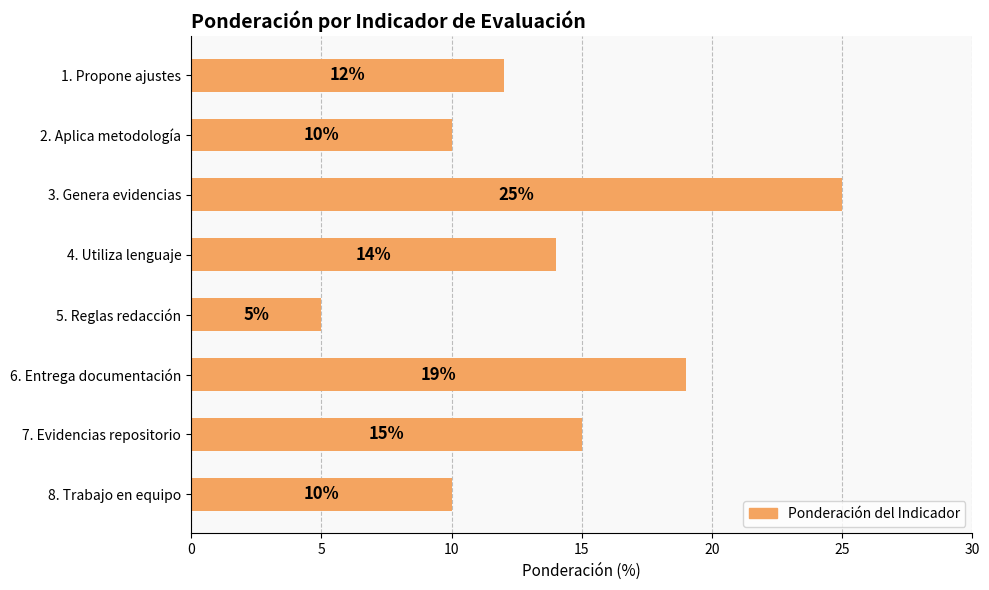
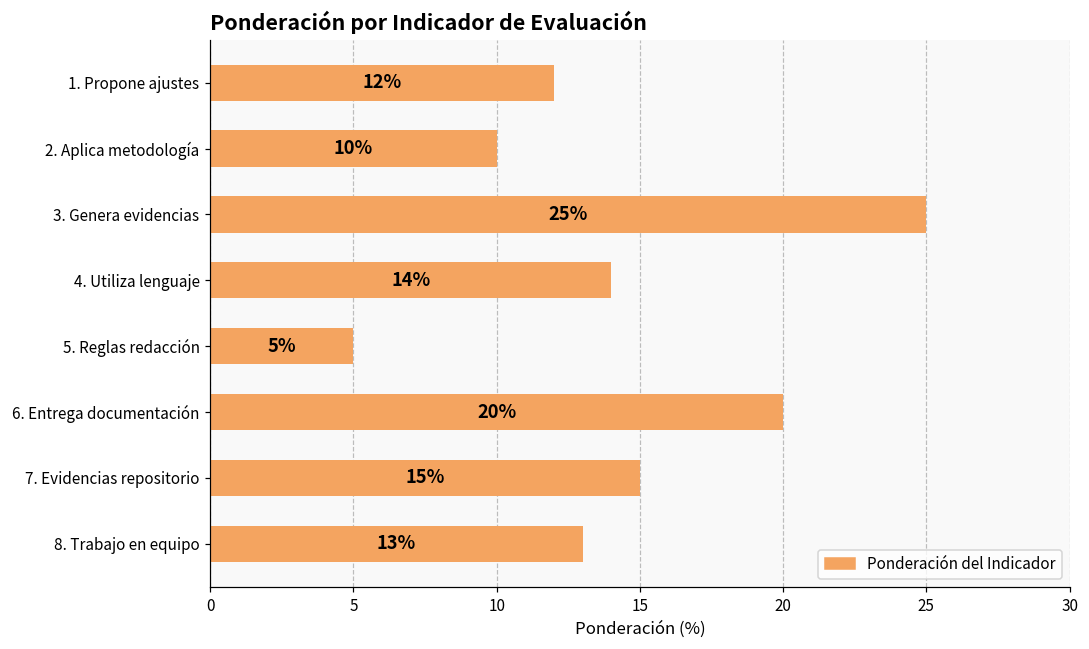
6. Entrega documentación: 19% -> 20%
8. Trabajo en equipo: 10% -> 13%
